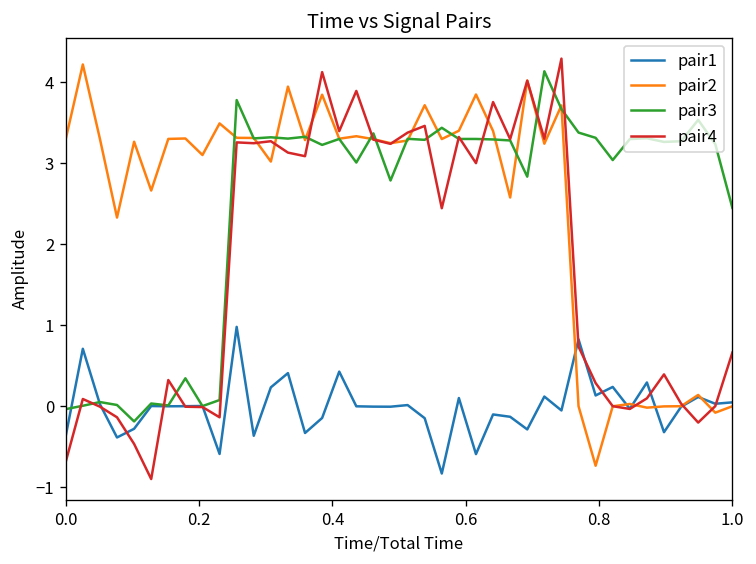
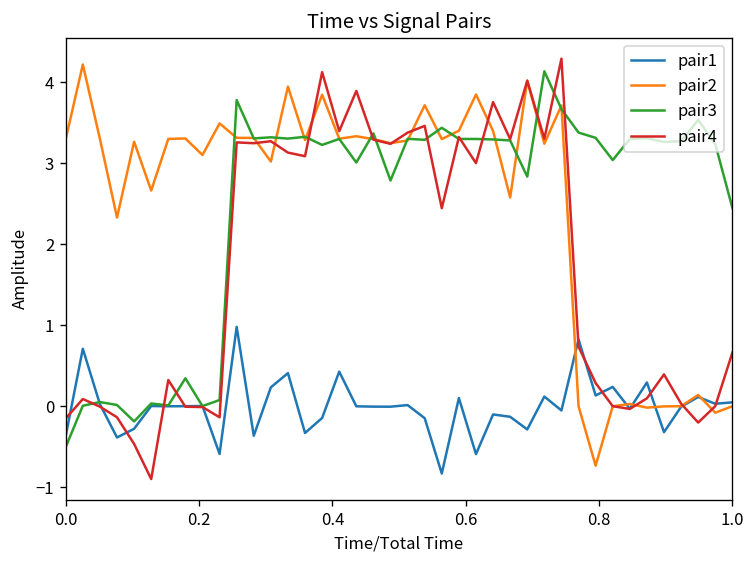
pair3, 0.0: 0.0 -> -0.5
pair4, 0.0: -0.7 -> -0.2
